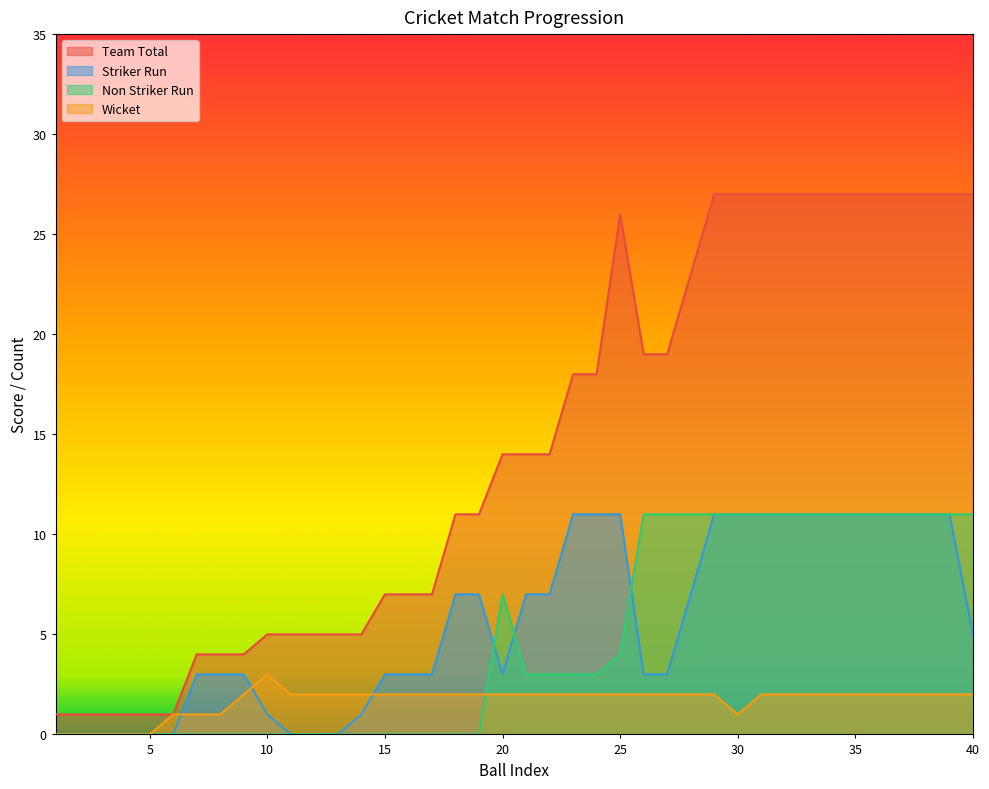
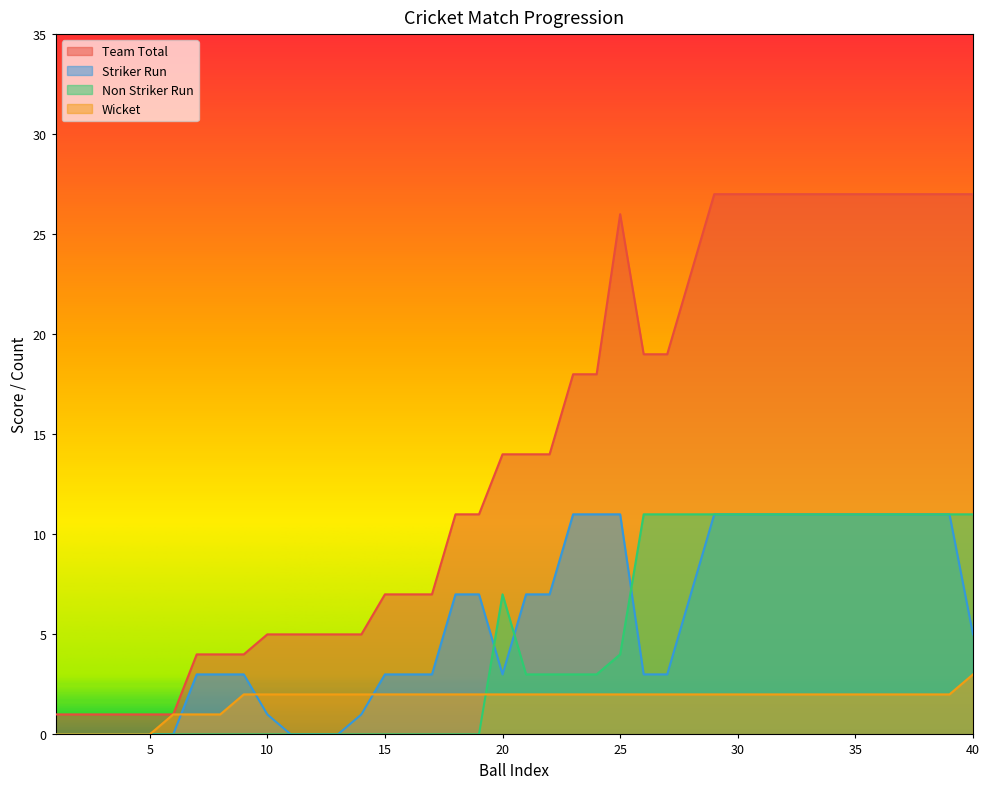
Wicket, 10: 3 -> 2
Wicket, 30: 1 -> 2
Wicket, 40: 2 -> 3
